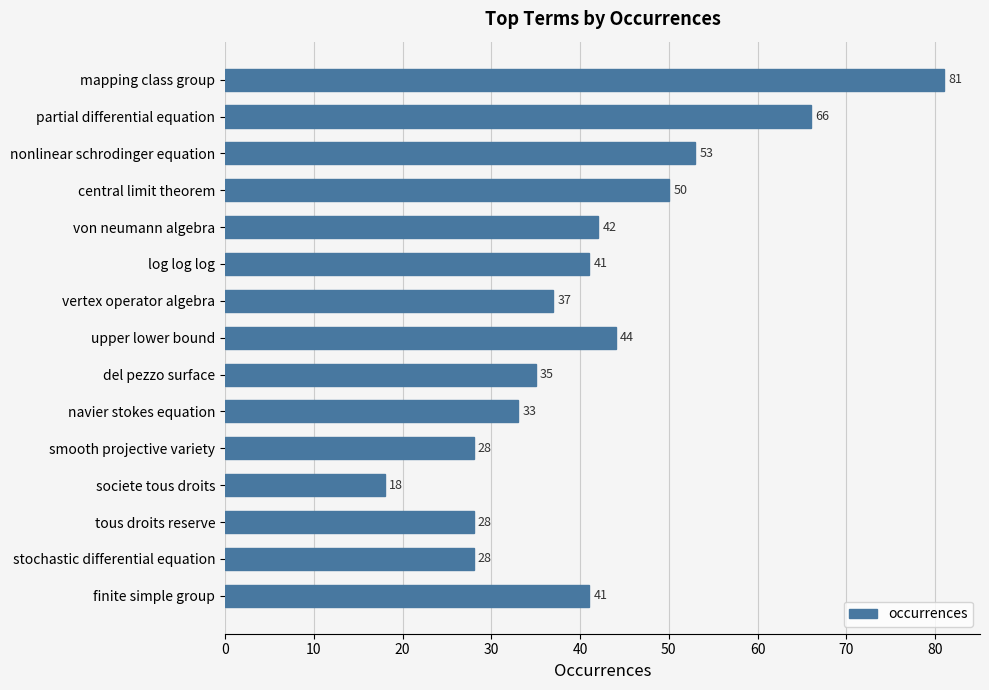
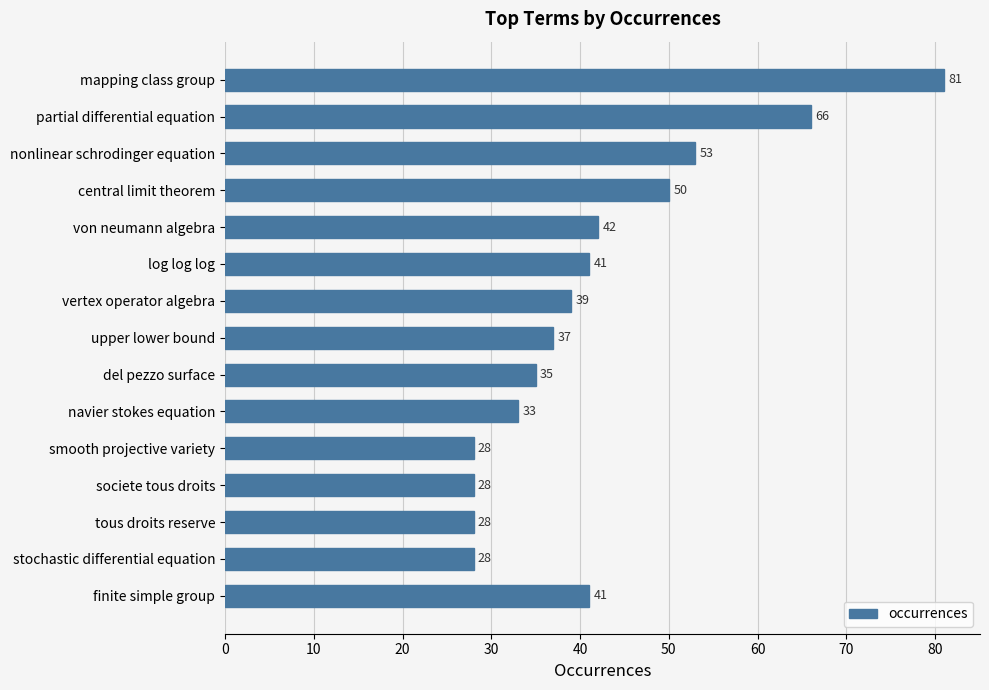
vertex operator algebra: 37 -> 39
upper lower bound: 44 -> 37
societe tous droits: 18 -> 28
